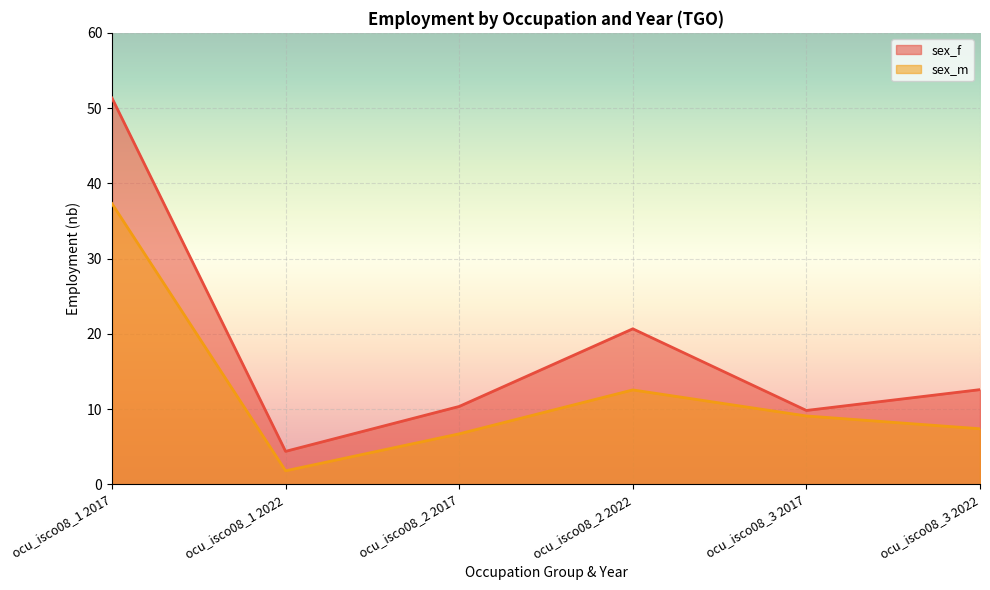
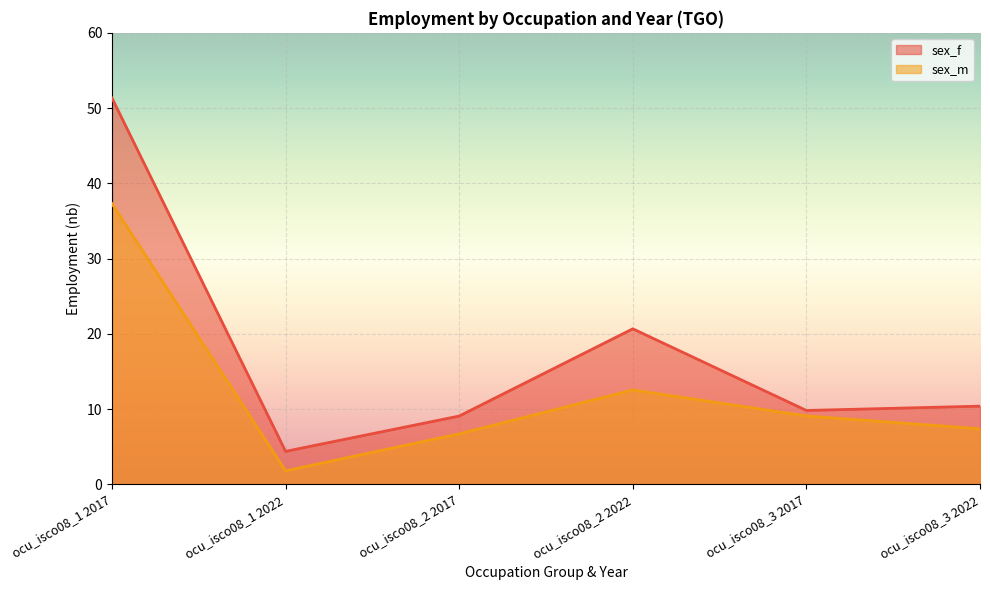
sex_f, ocu_isco08_2 2017: 10 -> 9
sex_f, ocu_isco08_3 2022: 13 -> 10
